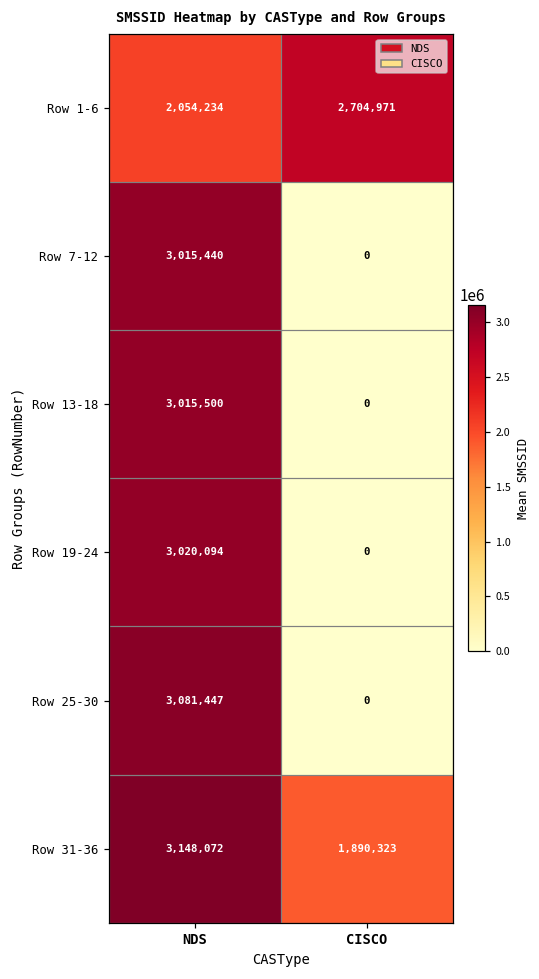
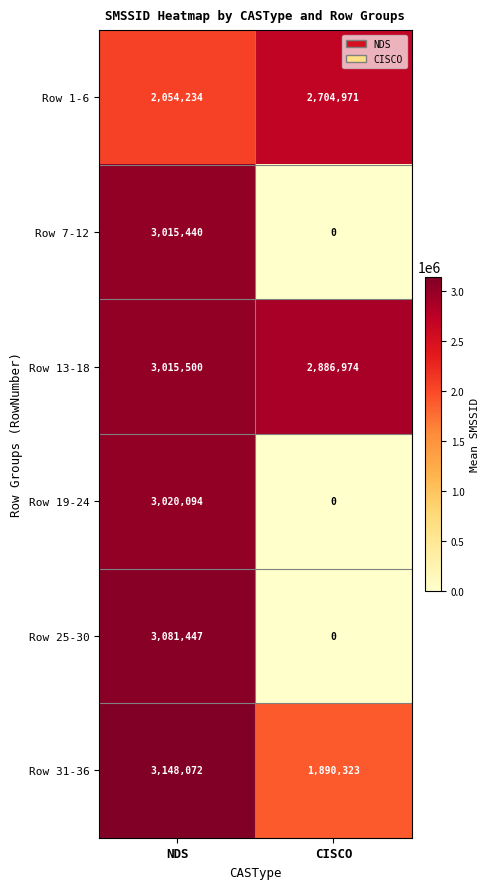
Row 13-18, CISCO: 0 -> 2,886,974
